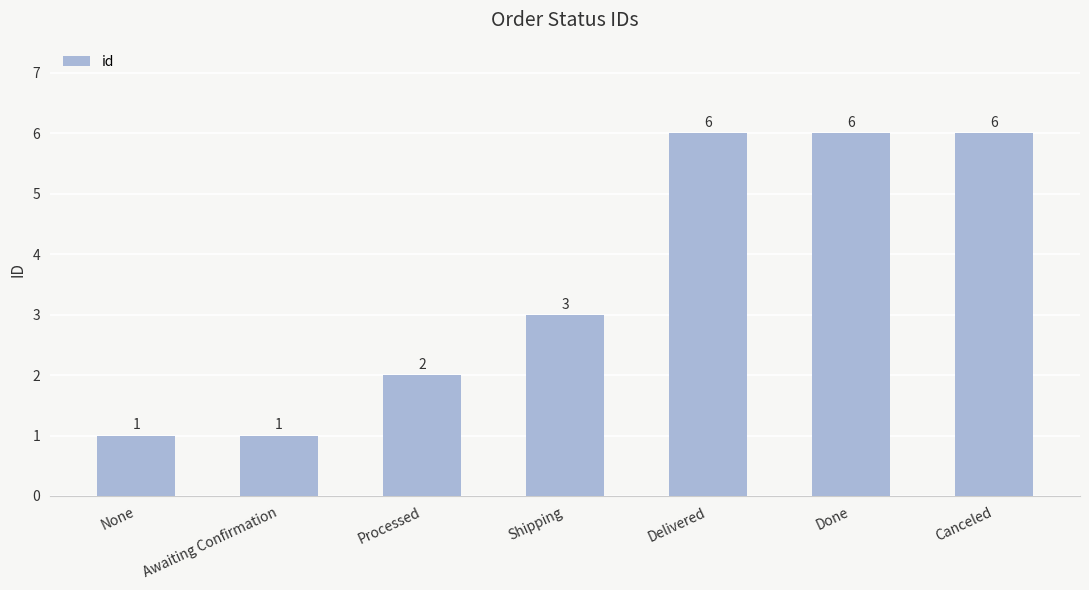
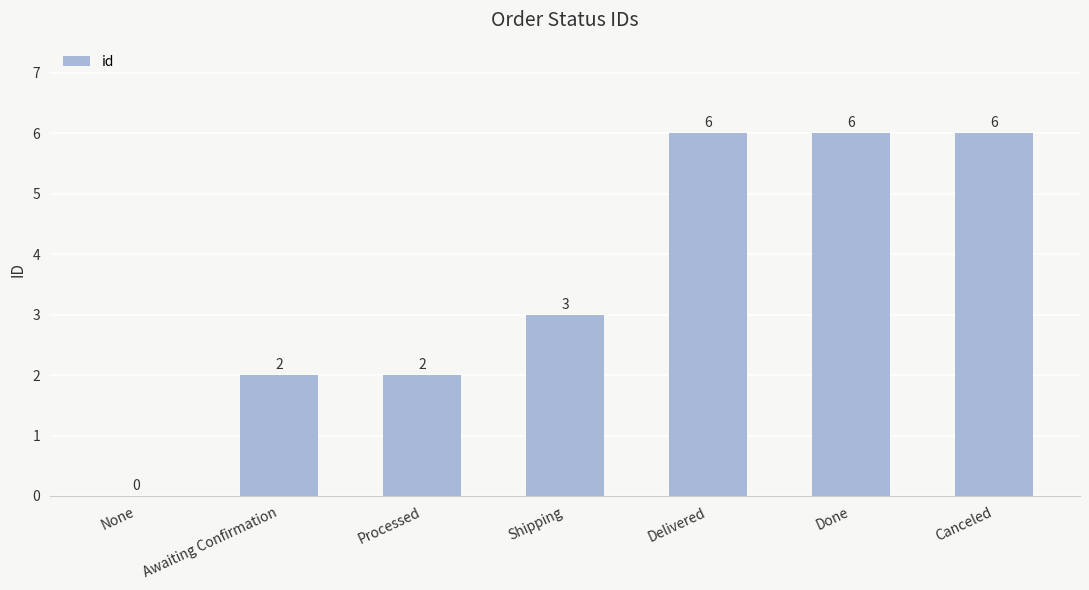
None: 1 -> 0
Awaiting Confirmation: 1 -> 2
